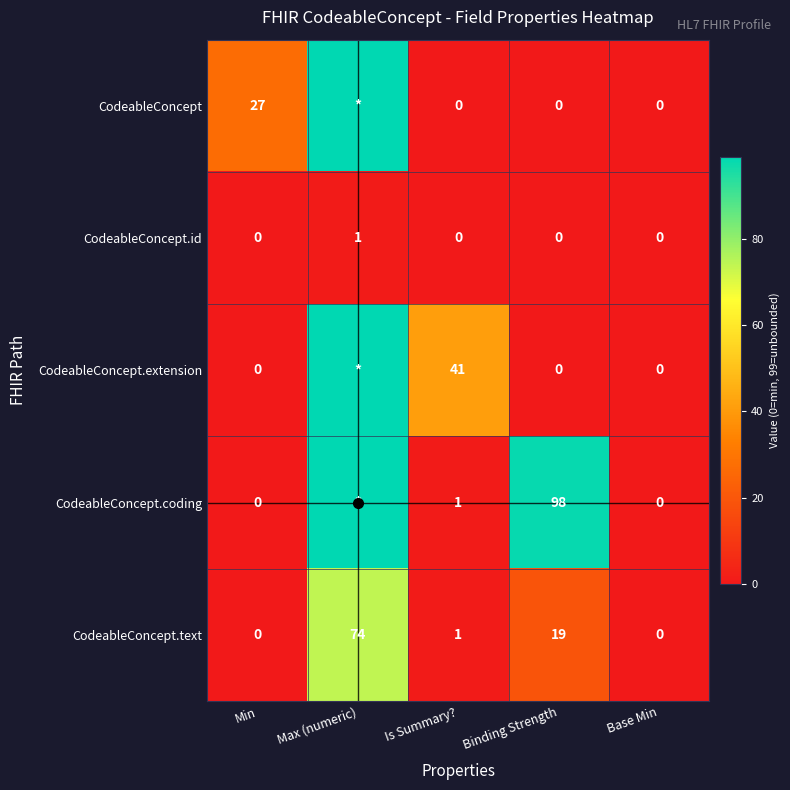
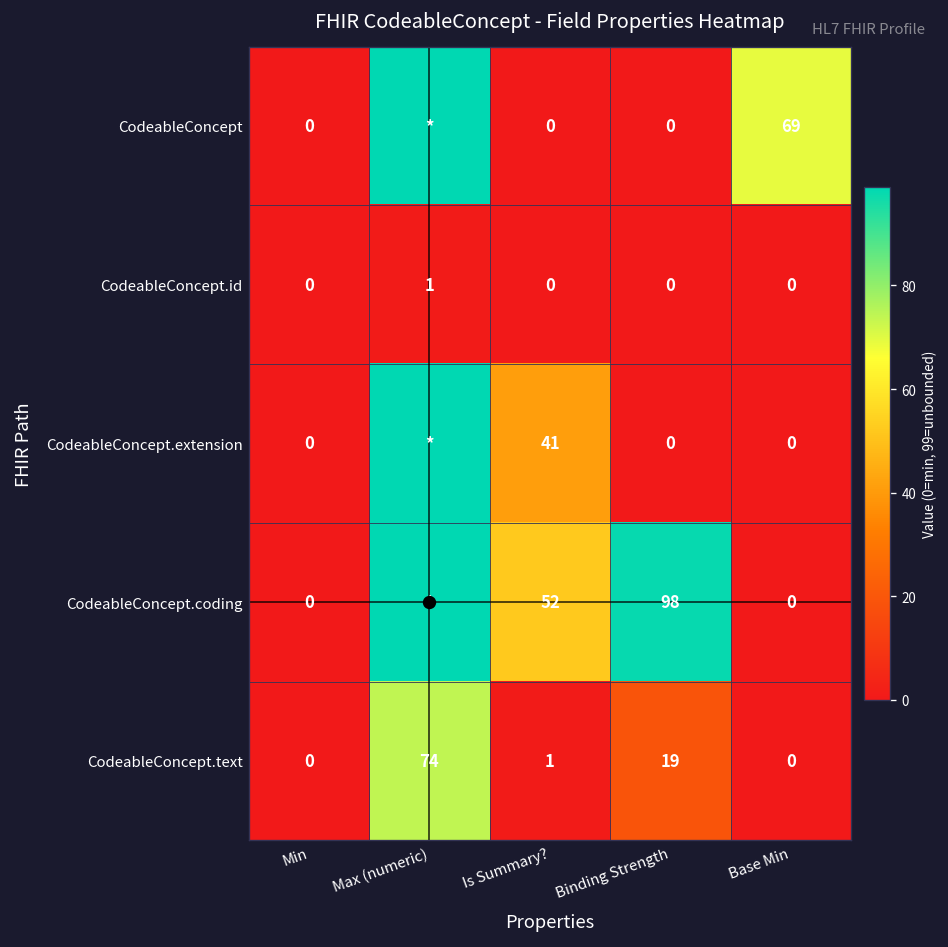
CodeableConcept, Min: 27 -> 0
CodeableConcept, Base Min: 0 -> 69
CodeableConcept.coding, Is Summary?: 1 -> 52
